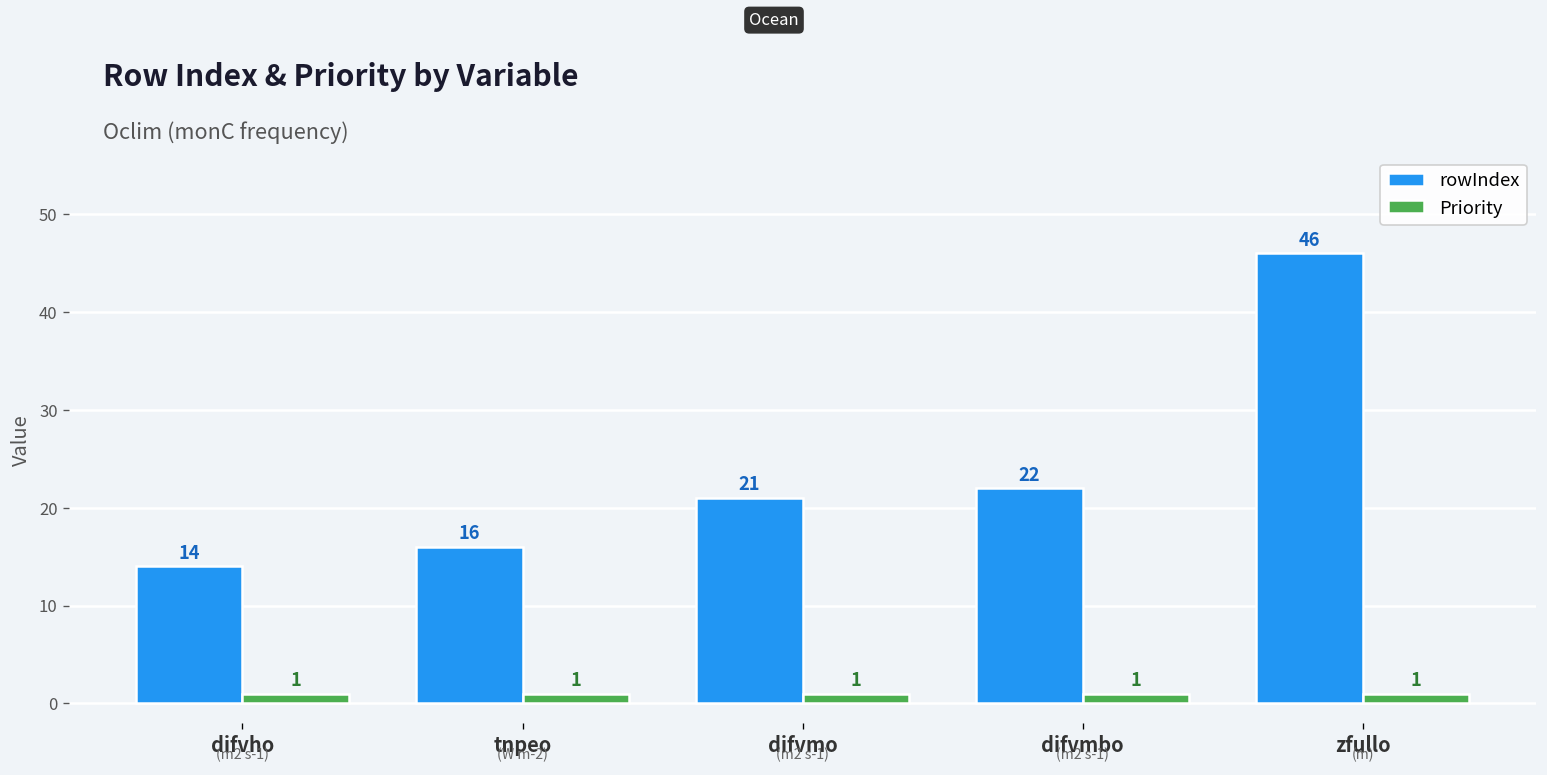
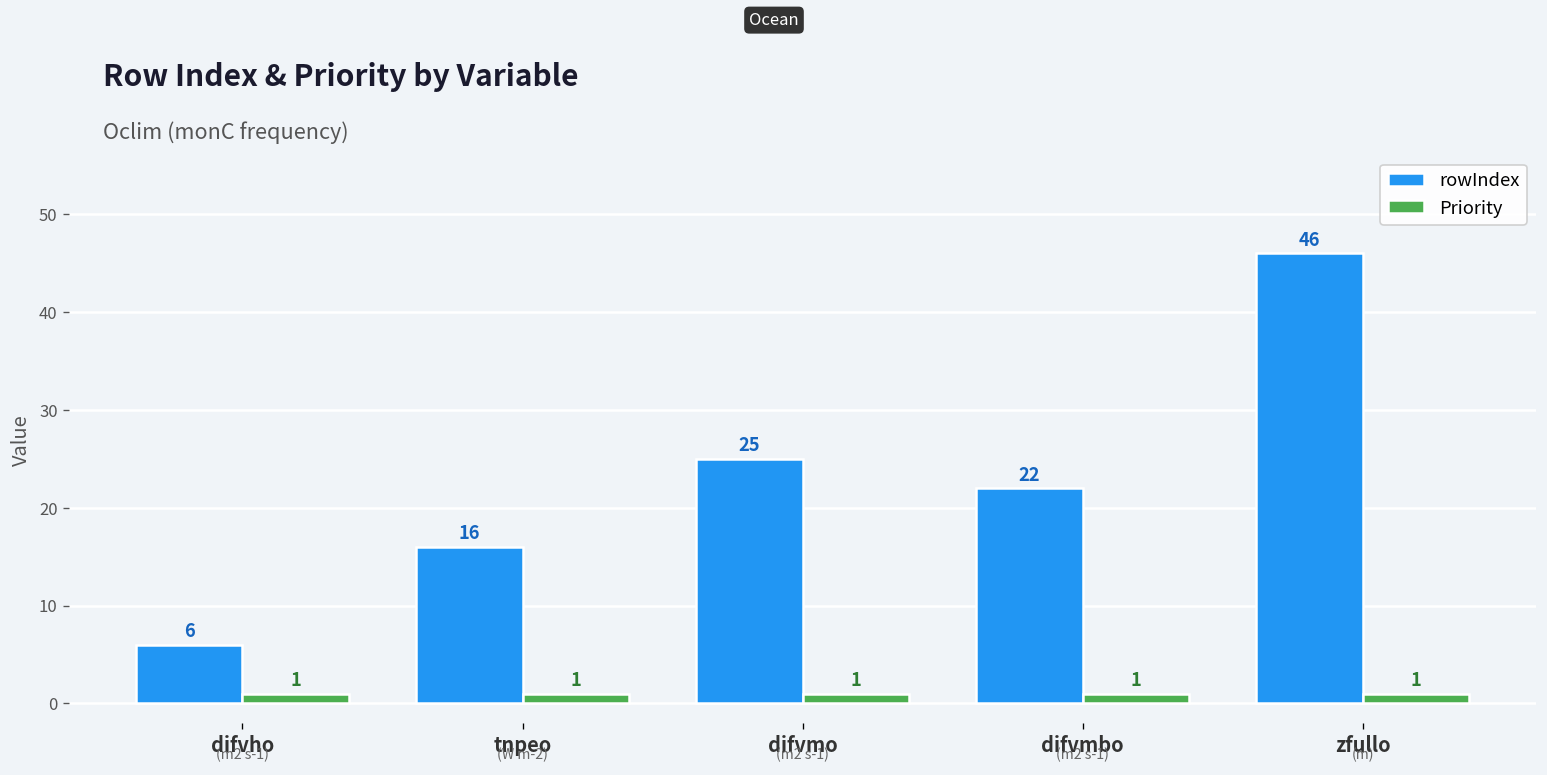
rowIndex, difvho: 14 -> 6
rowIndex, difvmo: 21 -> 25
